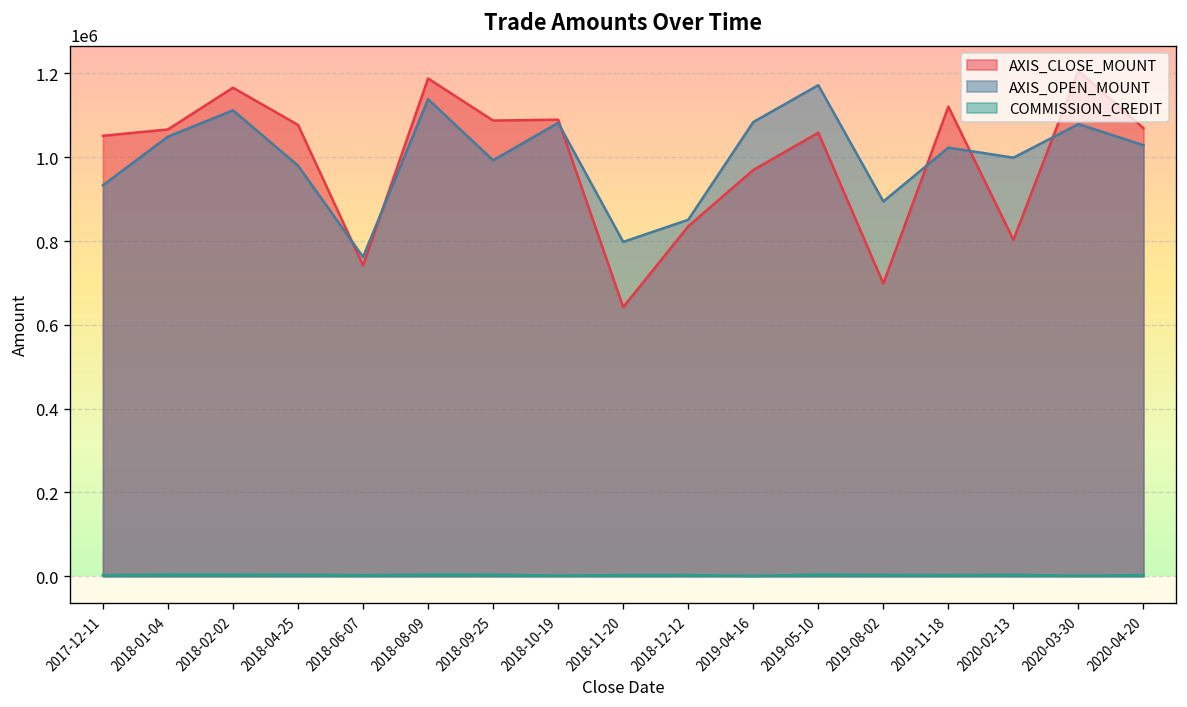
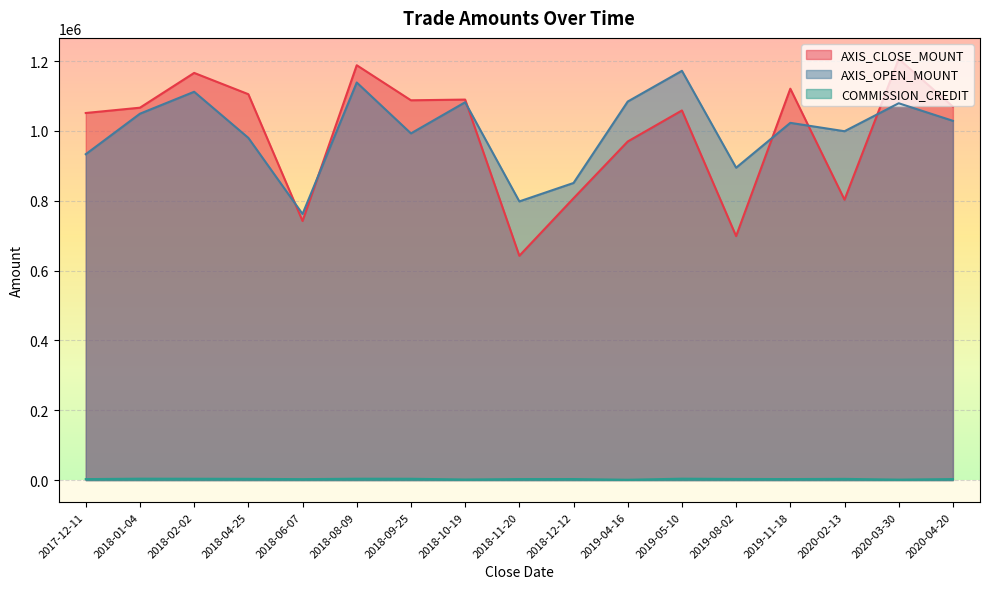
AXIS_CLOSE_MOUNT, 2018-04-25: 1080000 -> 1110000
AXIS_CLOSE_MOUNT, 2018-12-12: 840000 -> 810000
